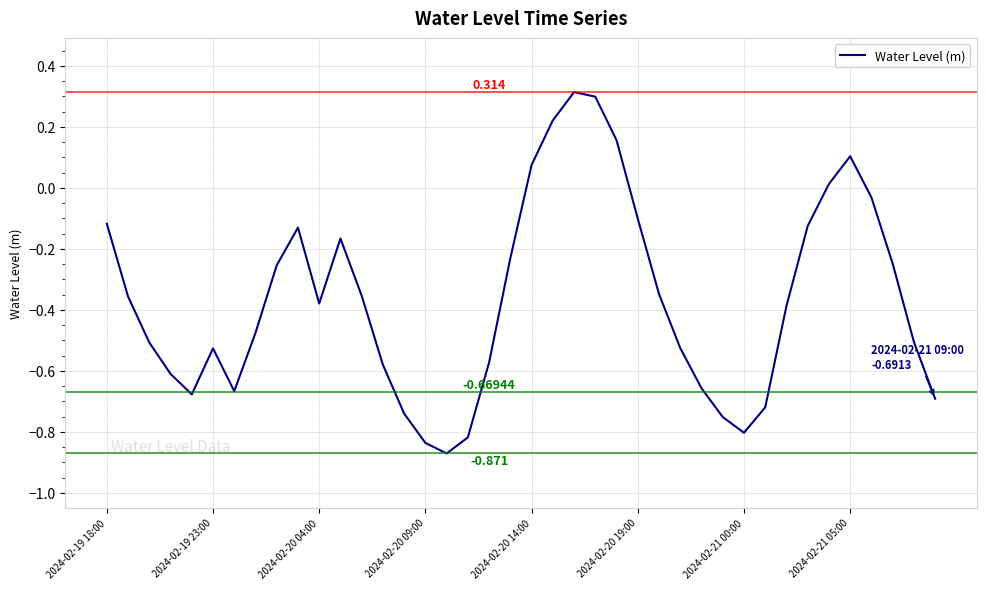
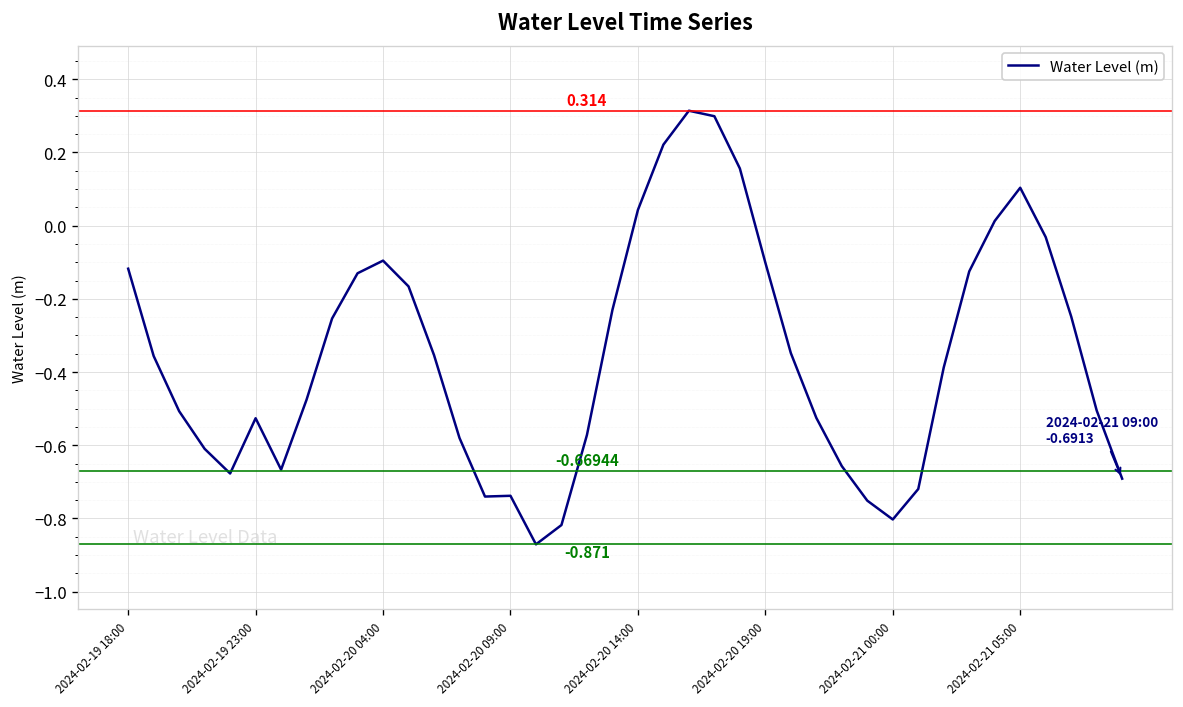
2024-02-20 04:00: -0.38 -> -0.10
2024-02-20 09:00: -0.84 -> -0.74
2024-02-20 14:00: 0.08 -> 0.04
